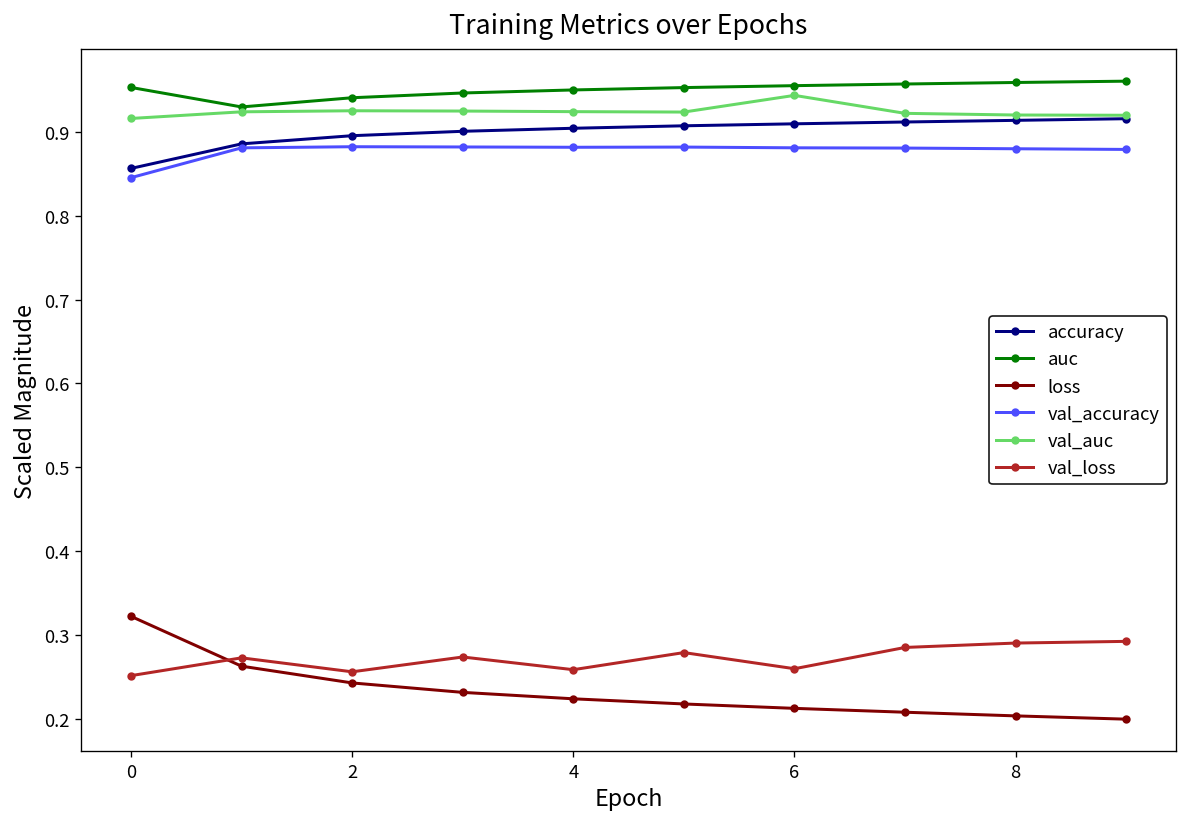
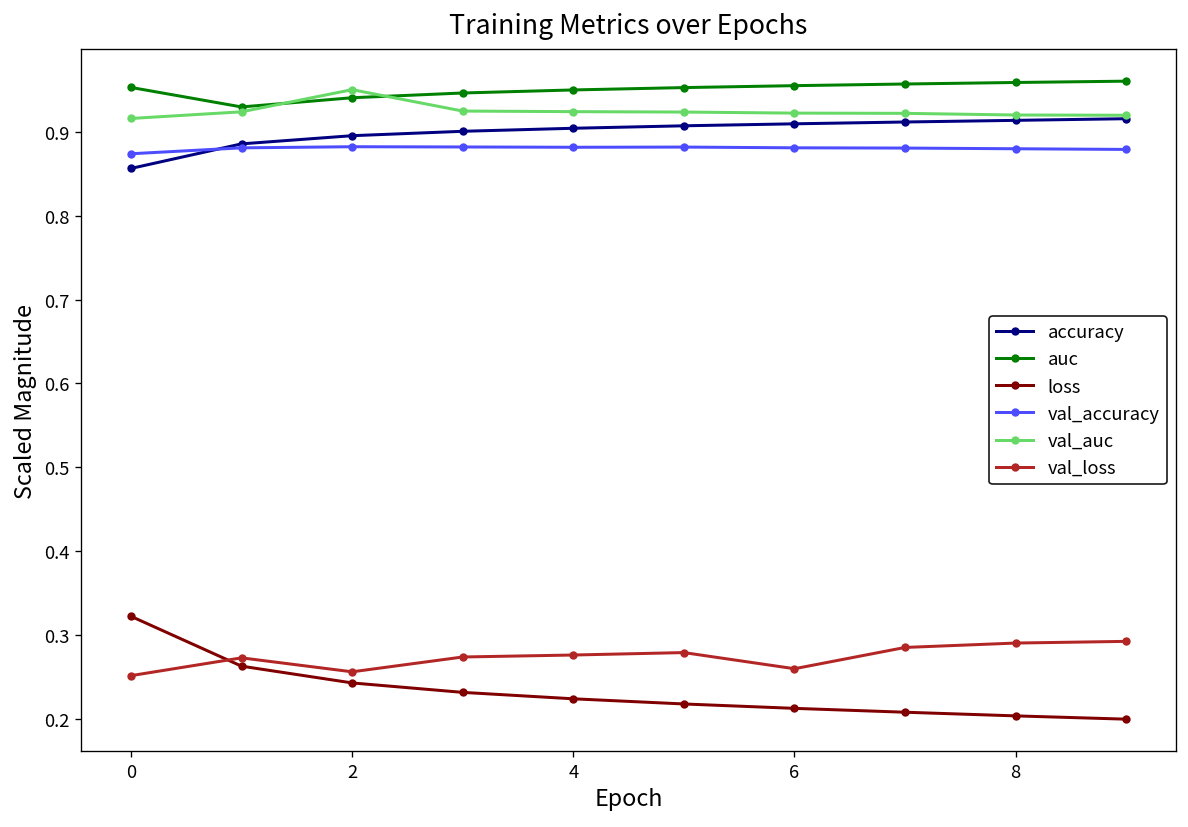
val_accuracy, 0: 0.85 -> 0.87
val_auc, 2: 0.93 -> 0.95
val_loss, 4: 0.26 -> 0.28
val_auc, 6: 0.94 -> 0.92
